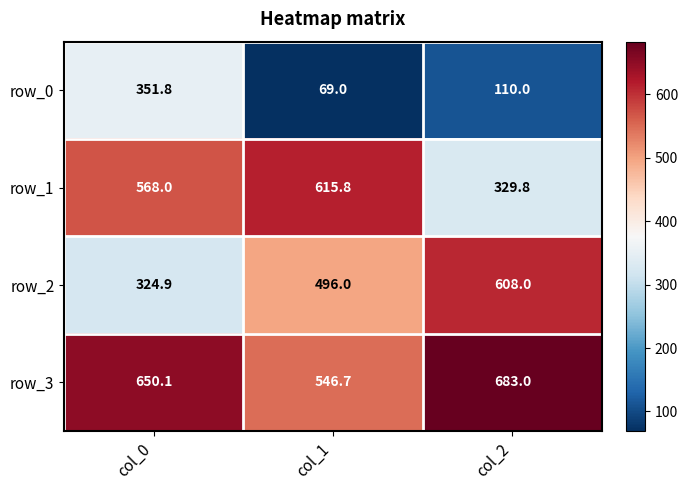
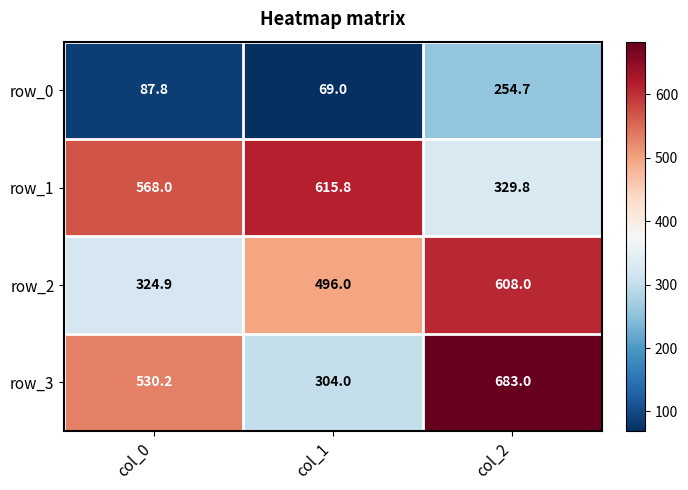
row_0, col_0: 351.8 -> 87.8
row_0, col_2: 110.0 -> 254.7
row_3, col_0: 650.1 -> 530.2
row_3, col_1: 546.7 -> 304.0
